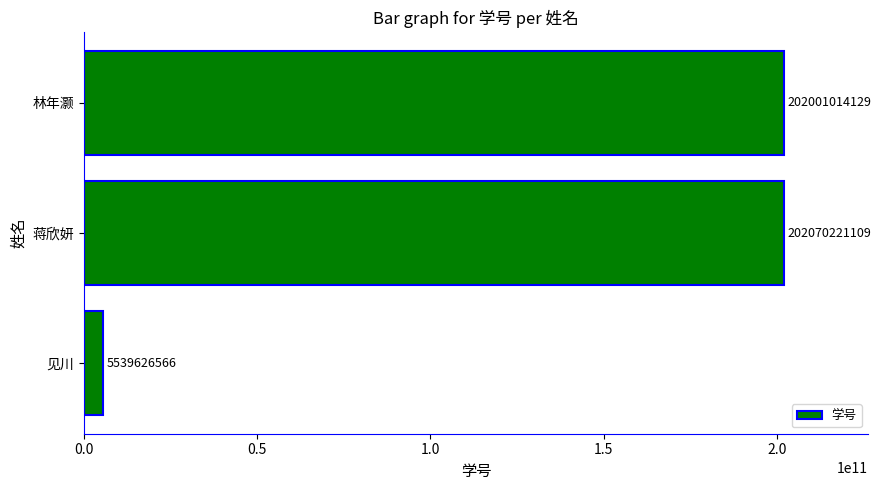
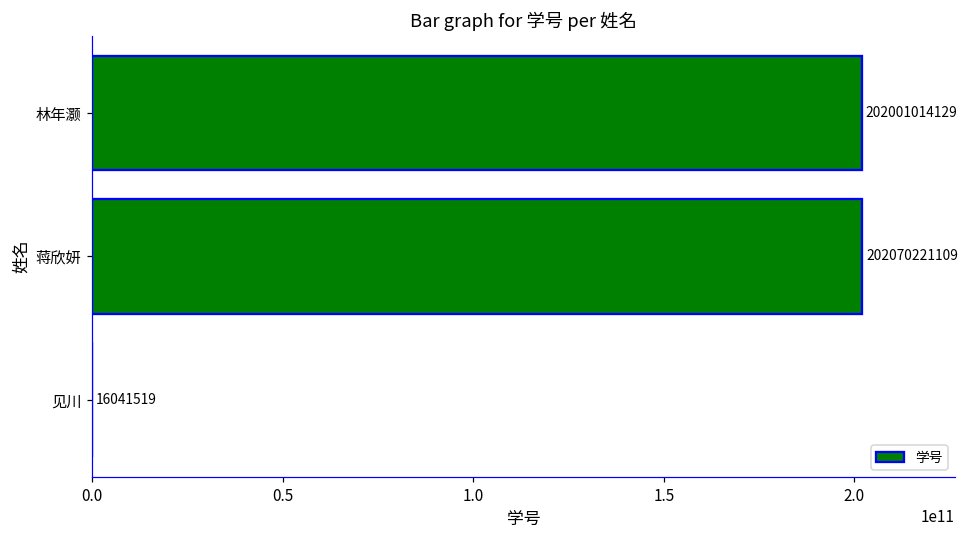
见川: 5539626566 -> 16041519
